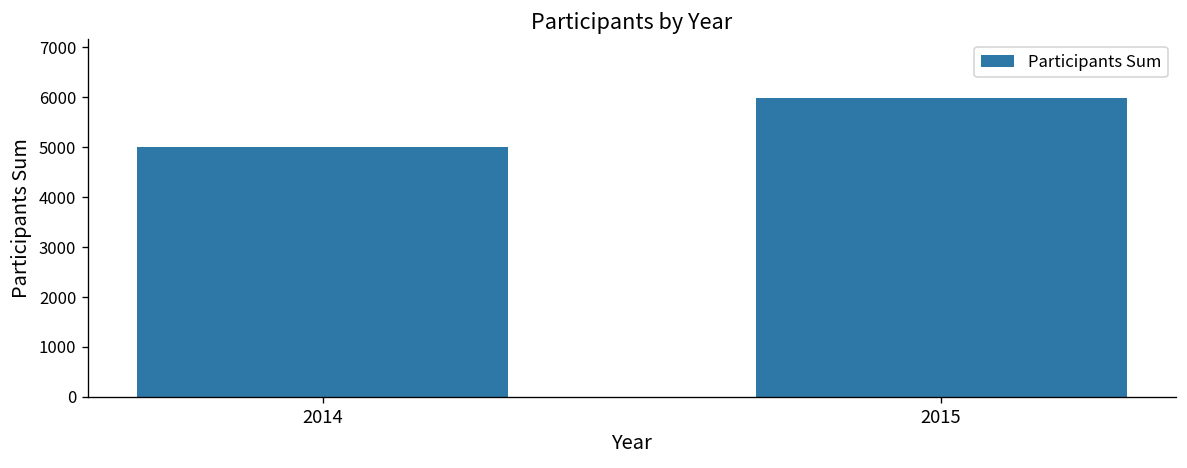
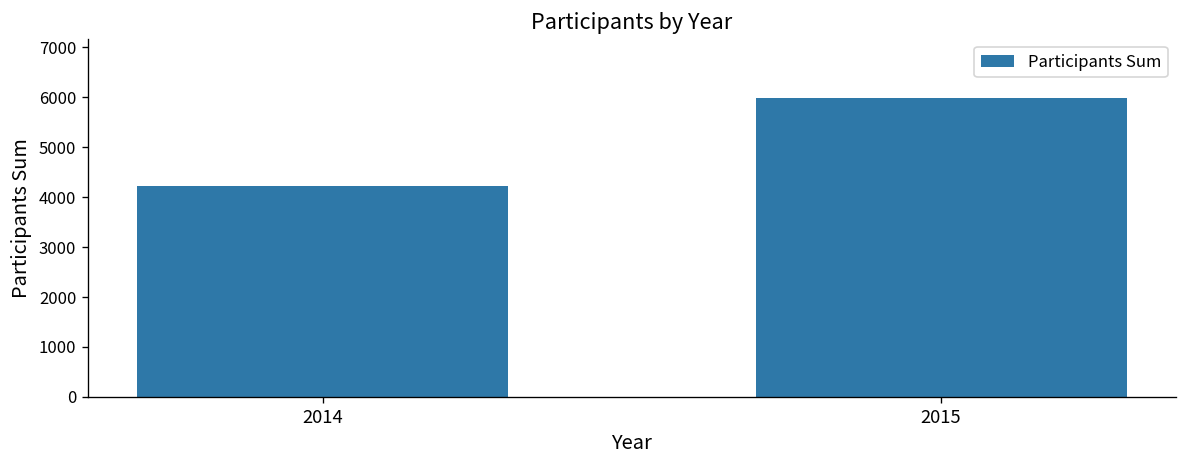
2014: 5000 -> 4200
